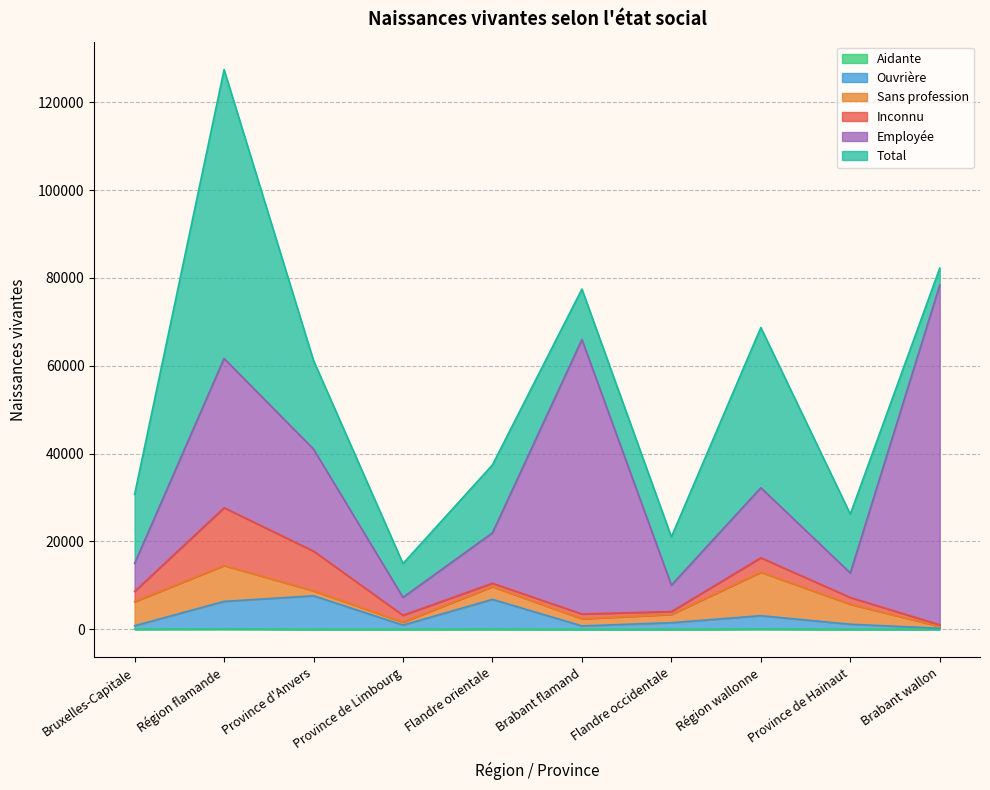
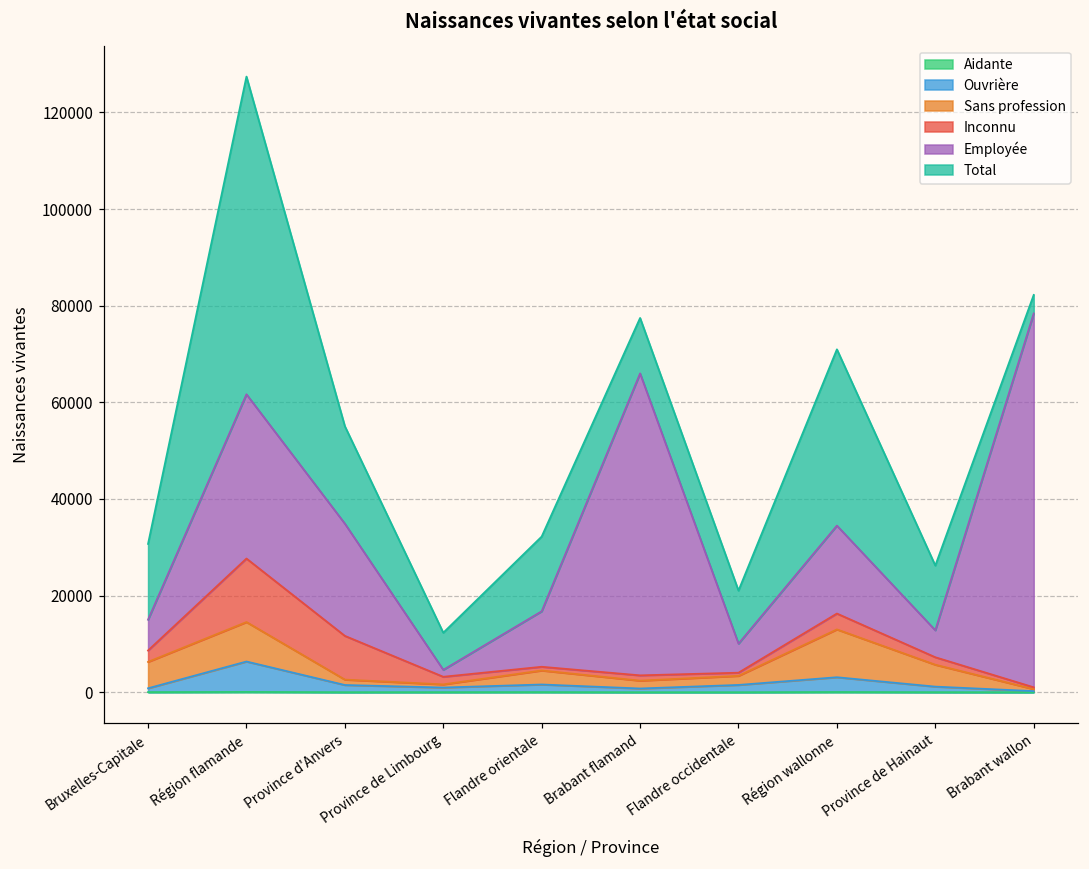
Ouvrière, Province d'Anvers: 8000 -> 1000
Employée, Province de Limbourg: 4000 -> 1000
Ouvrière, Flandre orientale: 7000 -> 2000
Employée, Région wallonne: 16000 -> 18000
